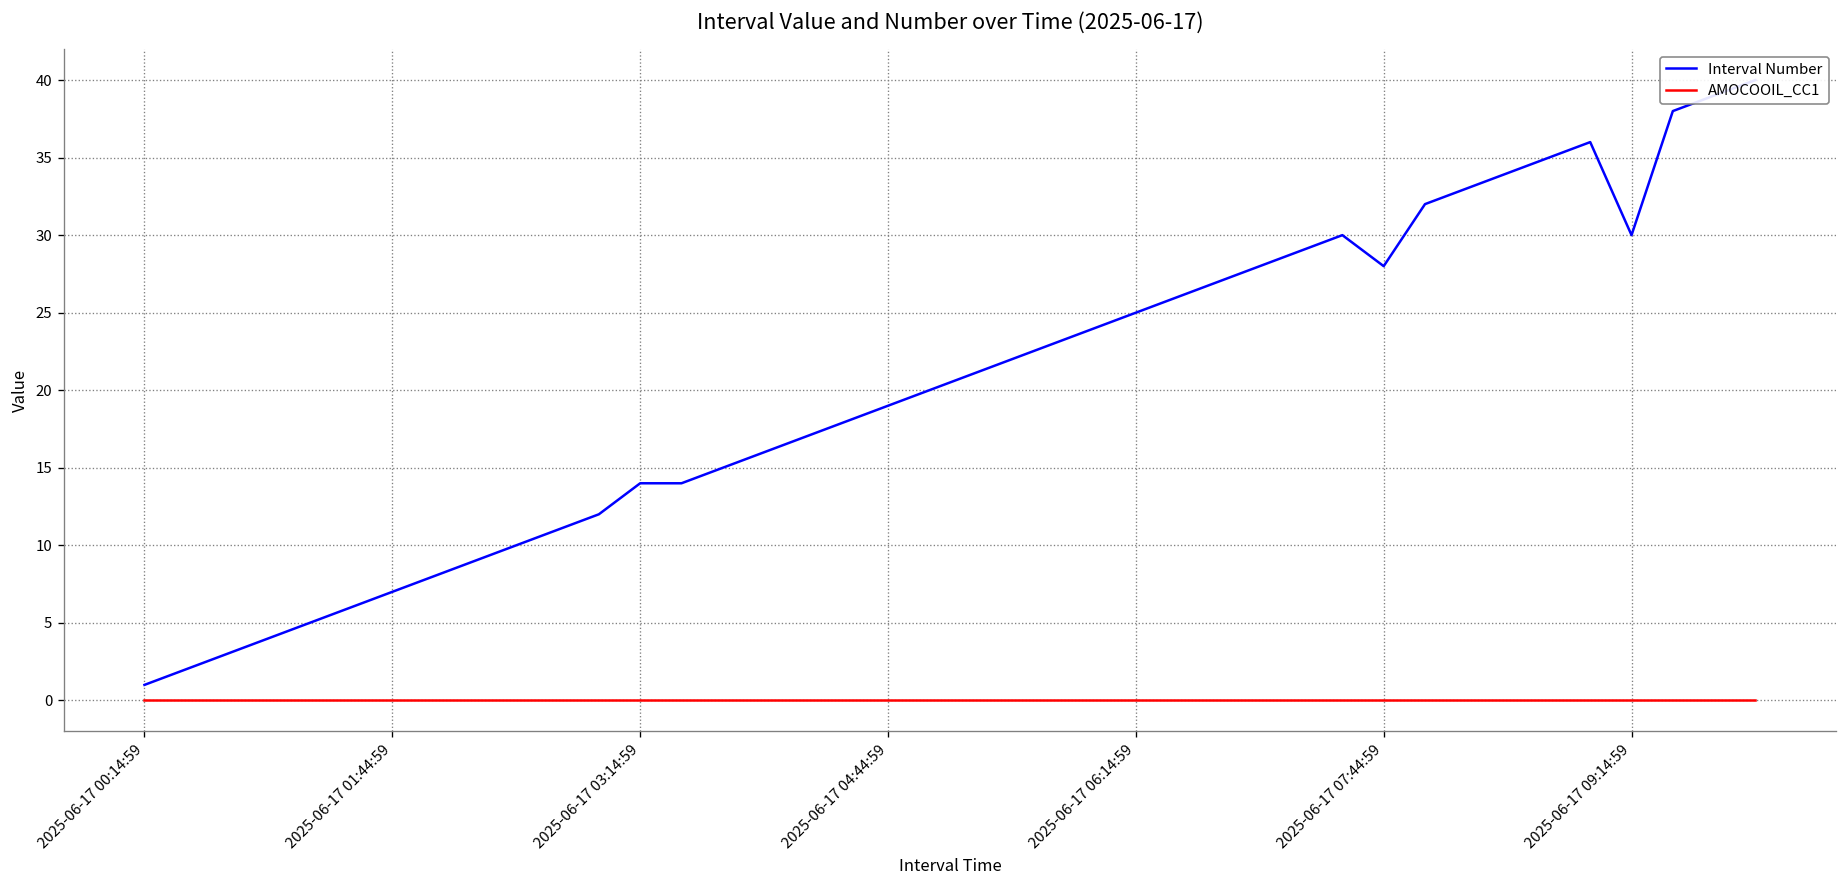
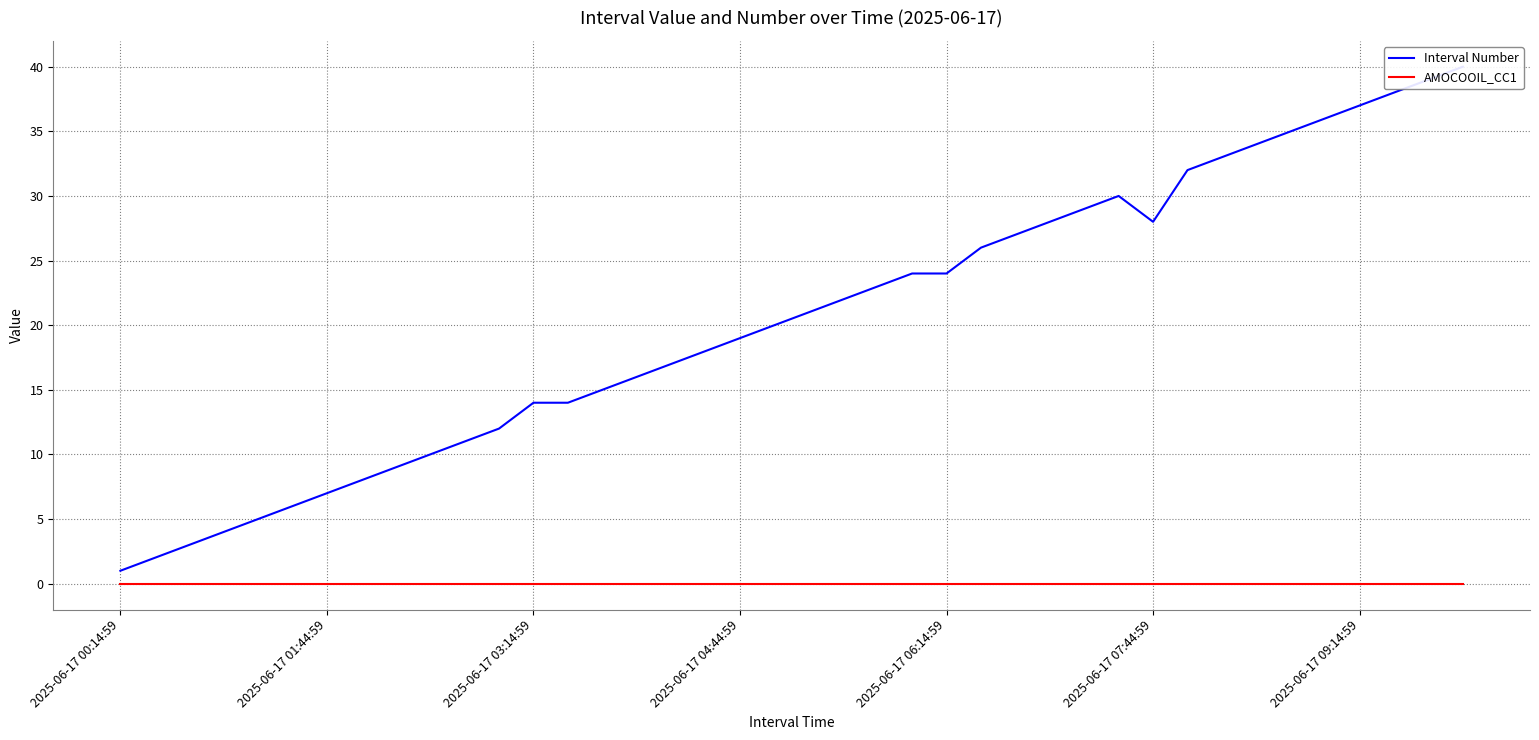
Interval Number, 2025-06-17 06:14:59: 25 -> 24
Interval Number, 2025-06-17 09:14:59: 30 -> 37
